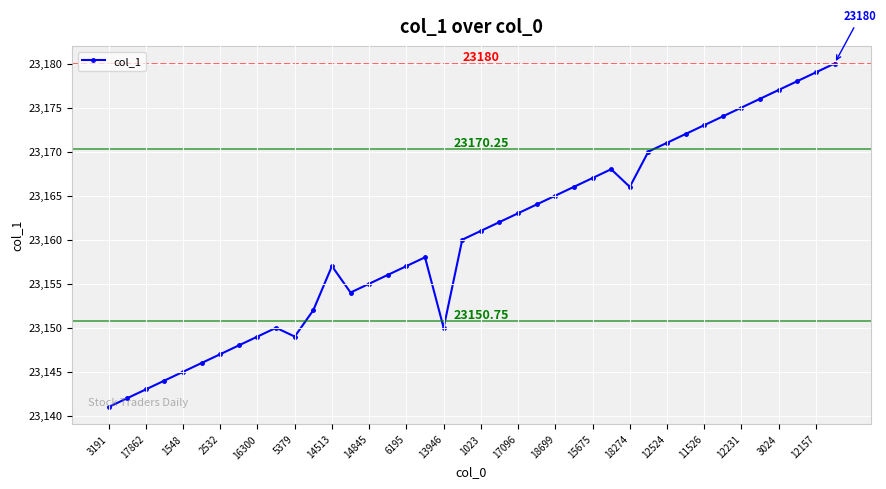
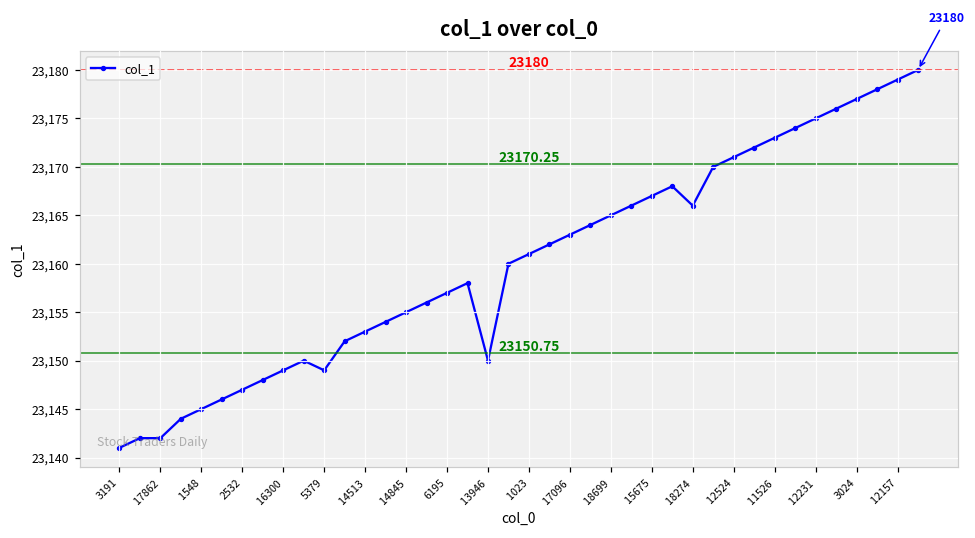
17862: 23,143 -> 23,142
14513: 23,157 -> 23,153
